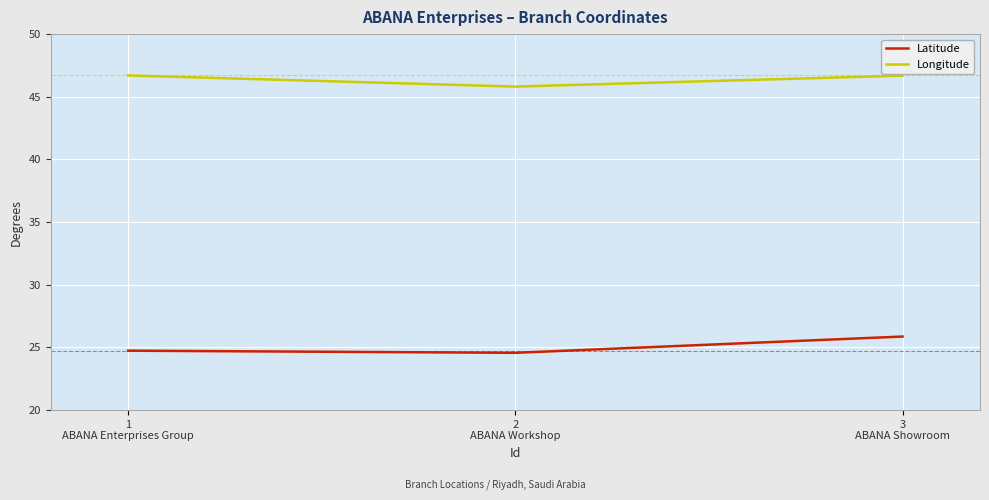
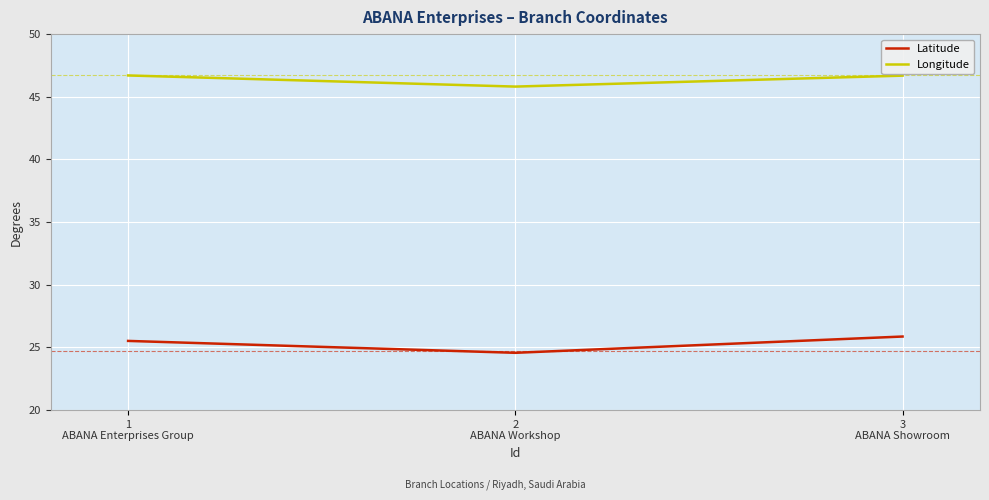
Latitude, 1 ABANA Enterprises Group: 24.7 -> 25.5
